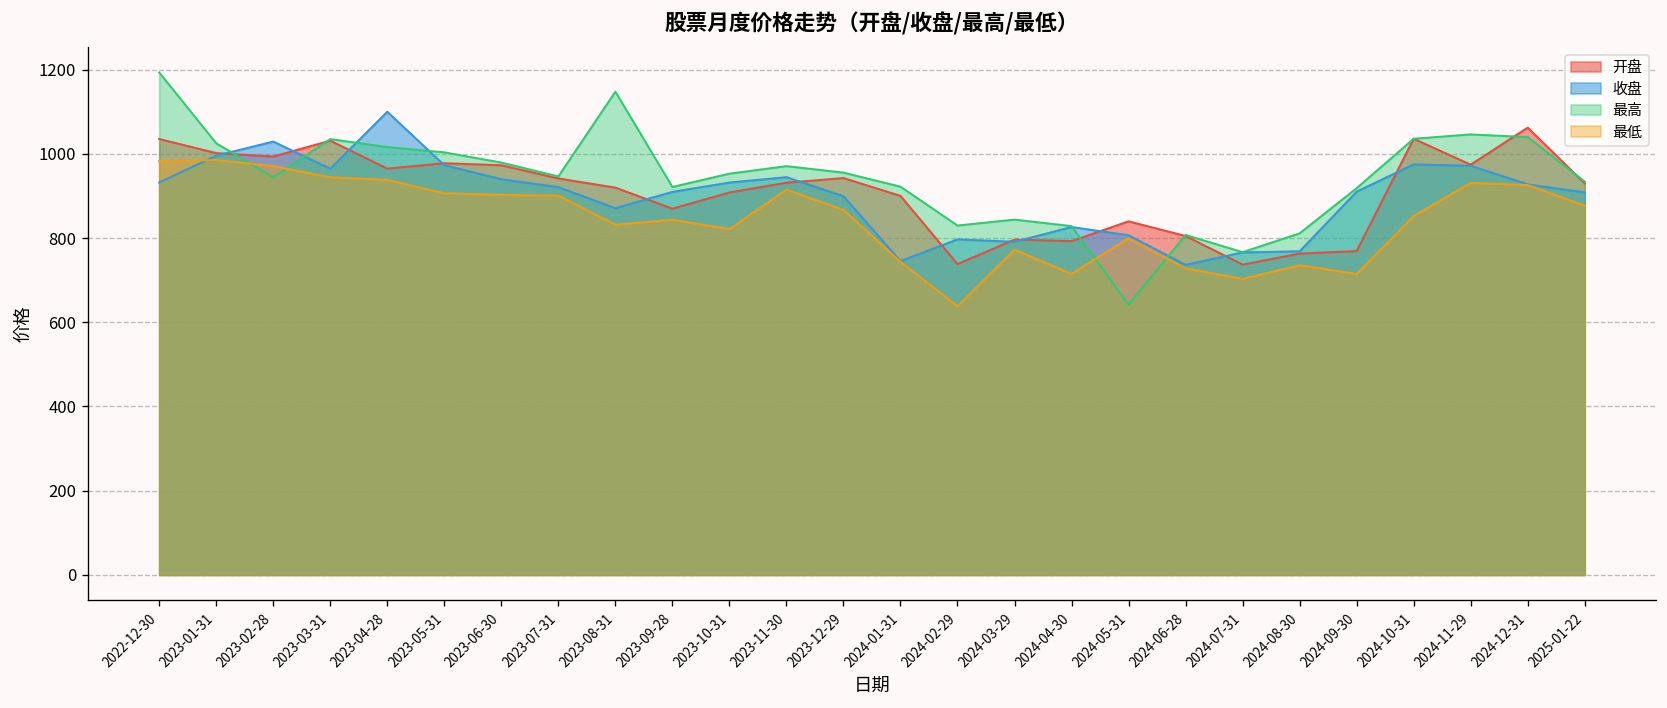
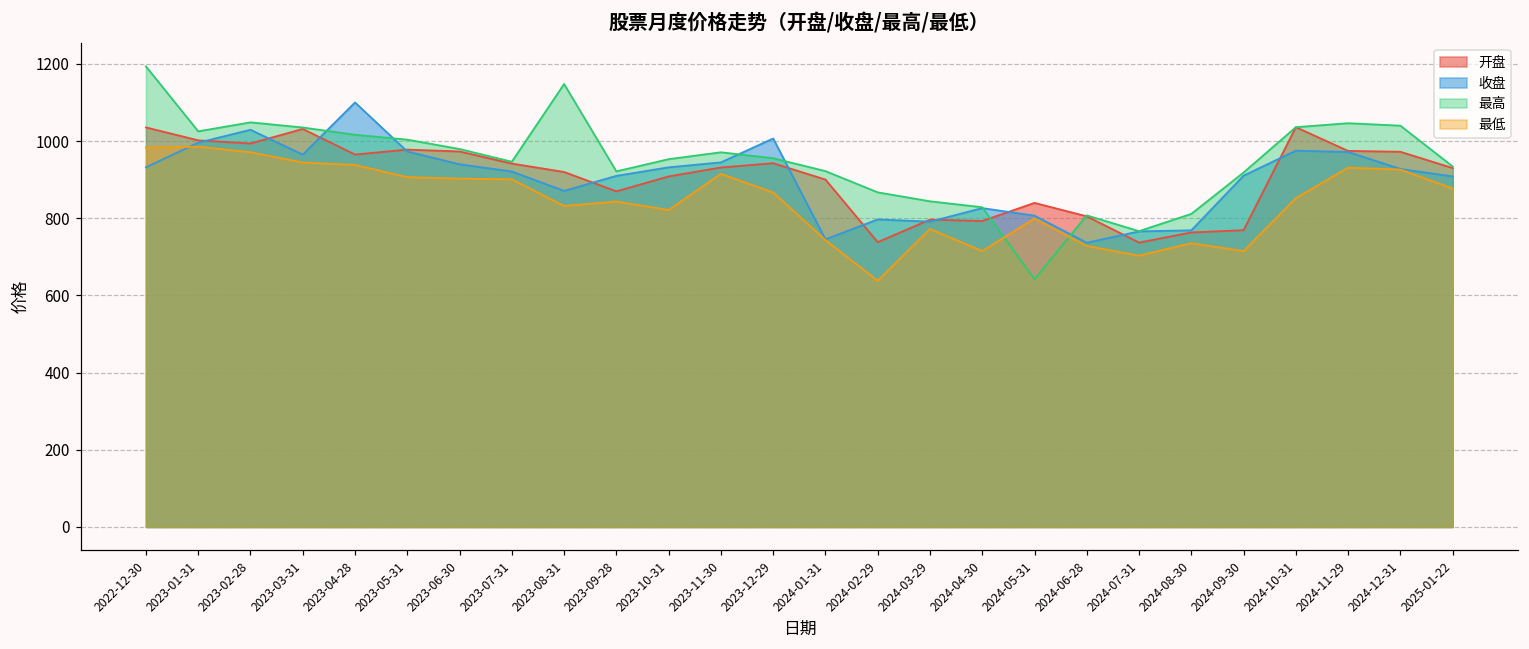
最高, 2023-02-28: 940 -> 1050
收盘, 2023-12-29: 900 -> 1010
最高, 2024-02-29: 830 -> 870
开盘, 2024-12-31: 1060 -> 970
